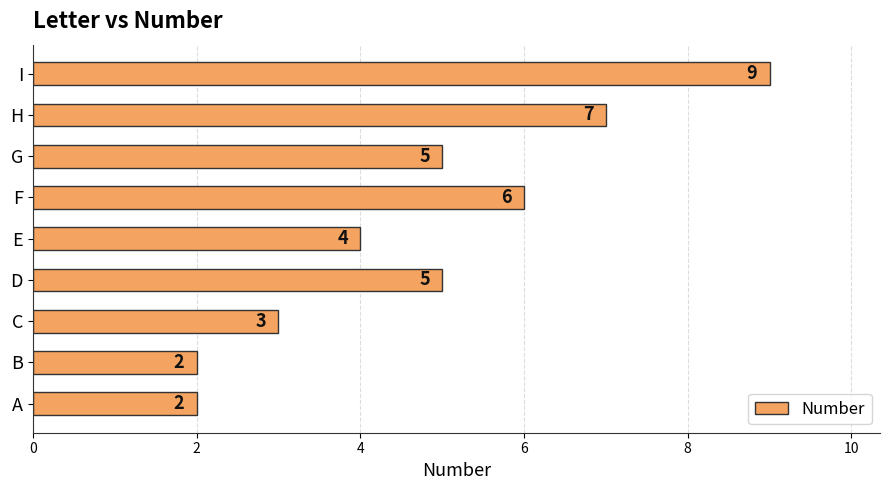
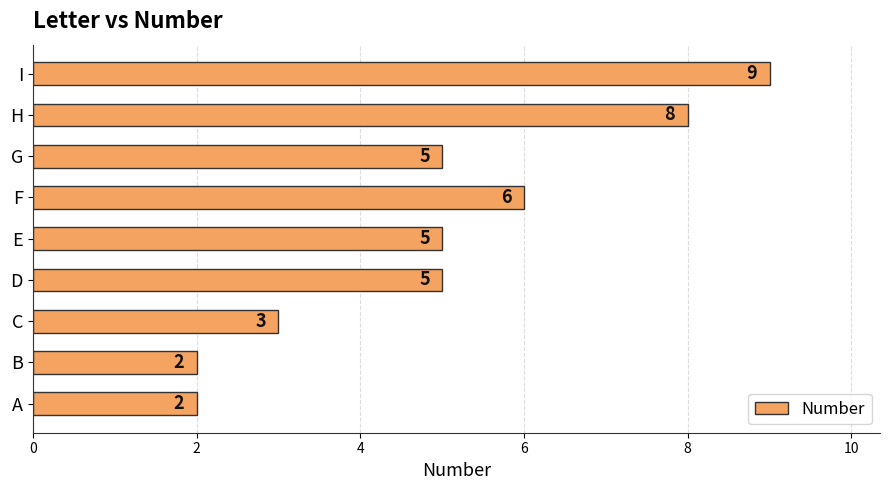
H: 7 -> 8
E: 4 -> 5
